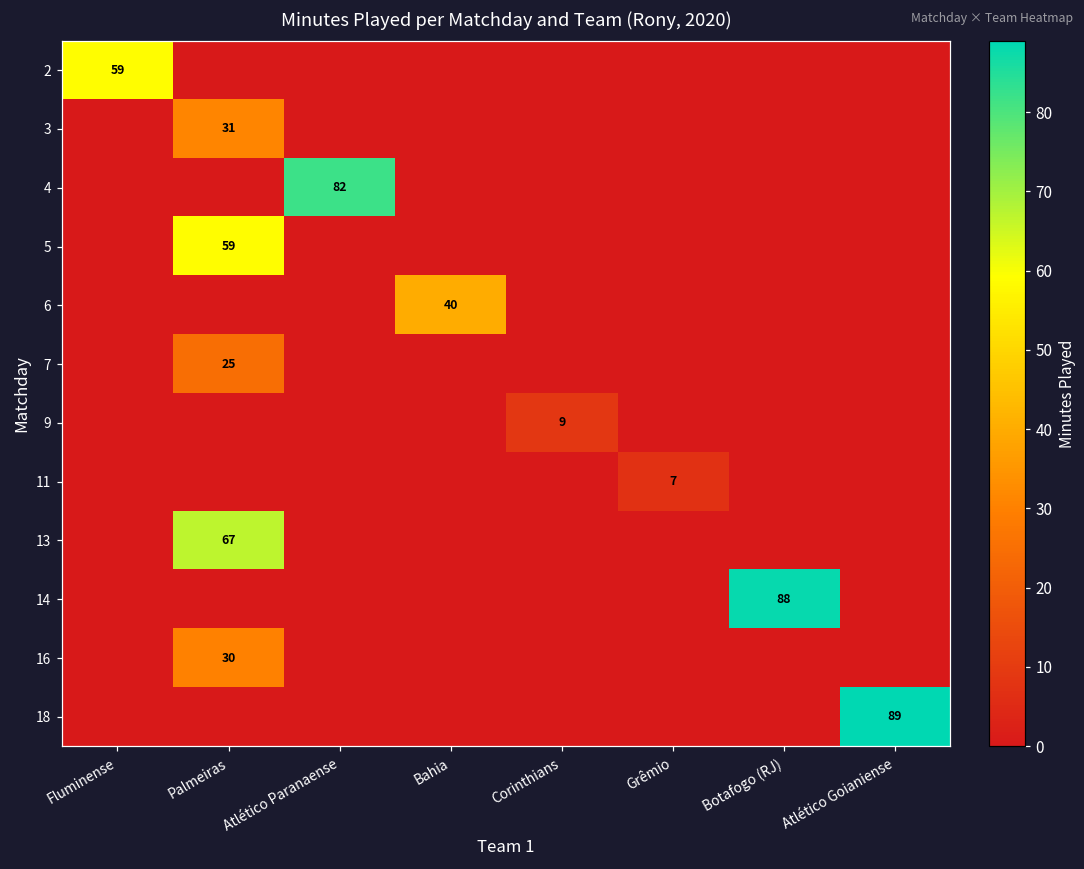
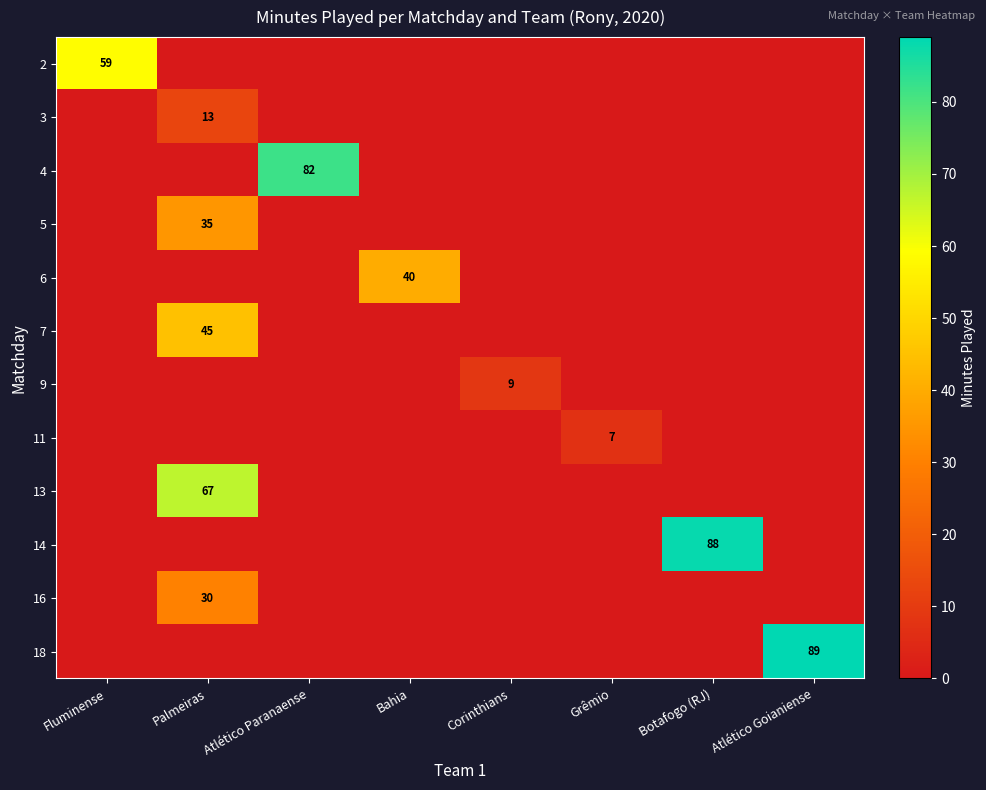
3, Palmeiras: 31 -> 13
5, Palmeiras: 59 -> 35
7, Palmeiras: 25 -> 45
